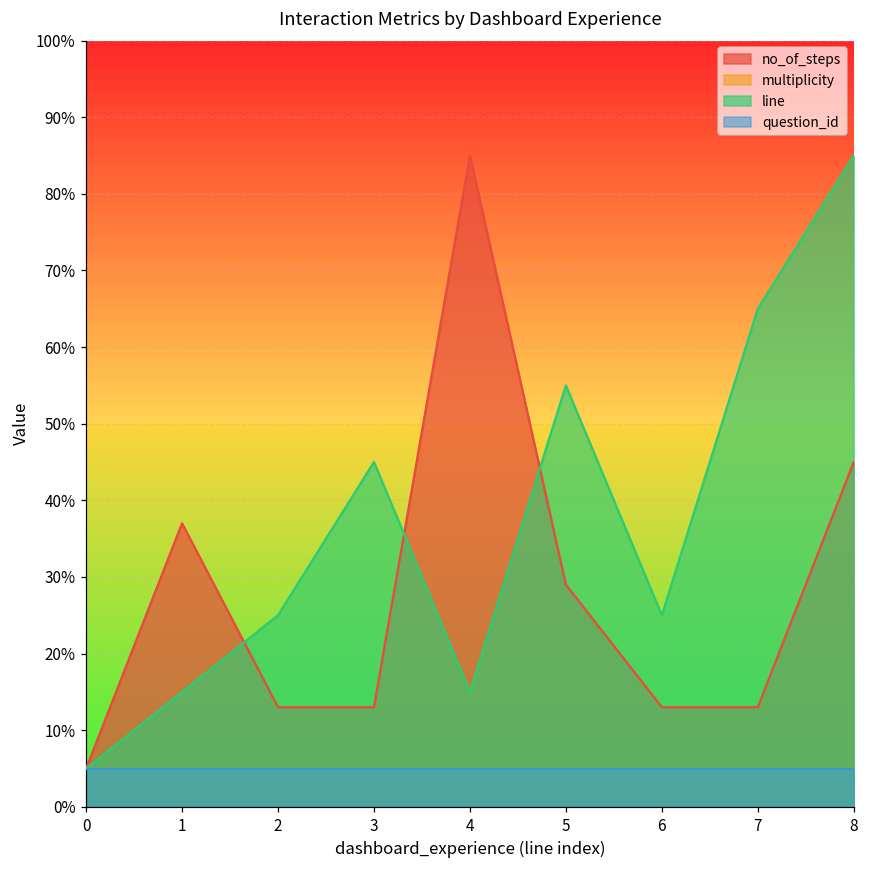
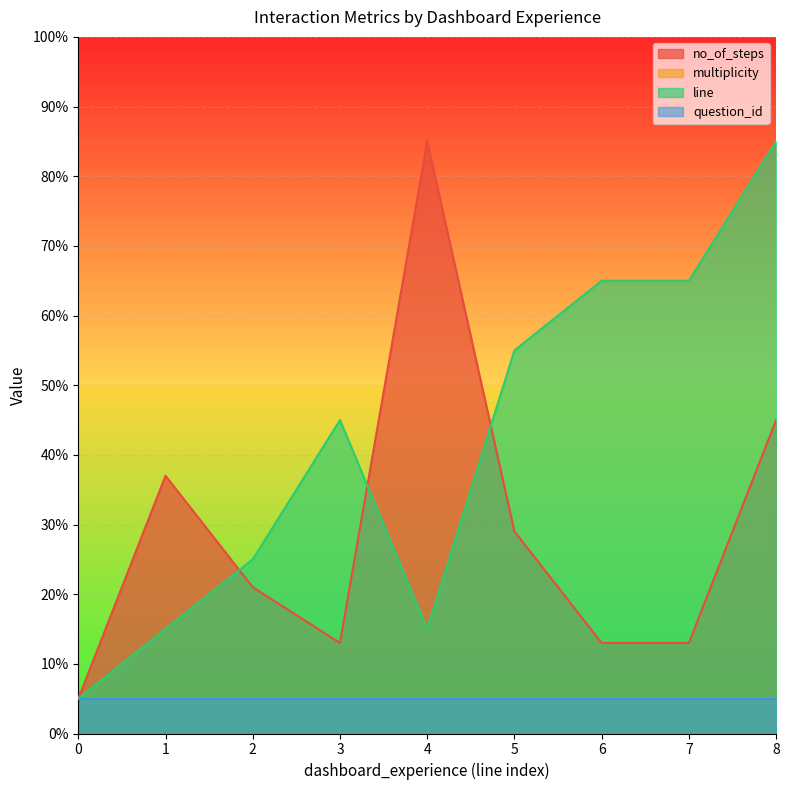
no_of_steps, 2: 13% -> 21%
line, 6: 25% -> 65%
